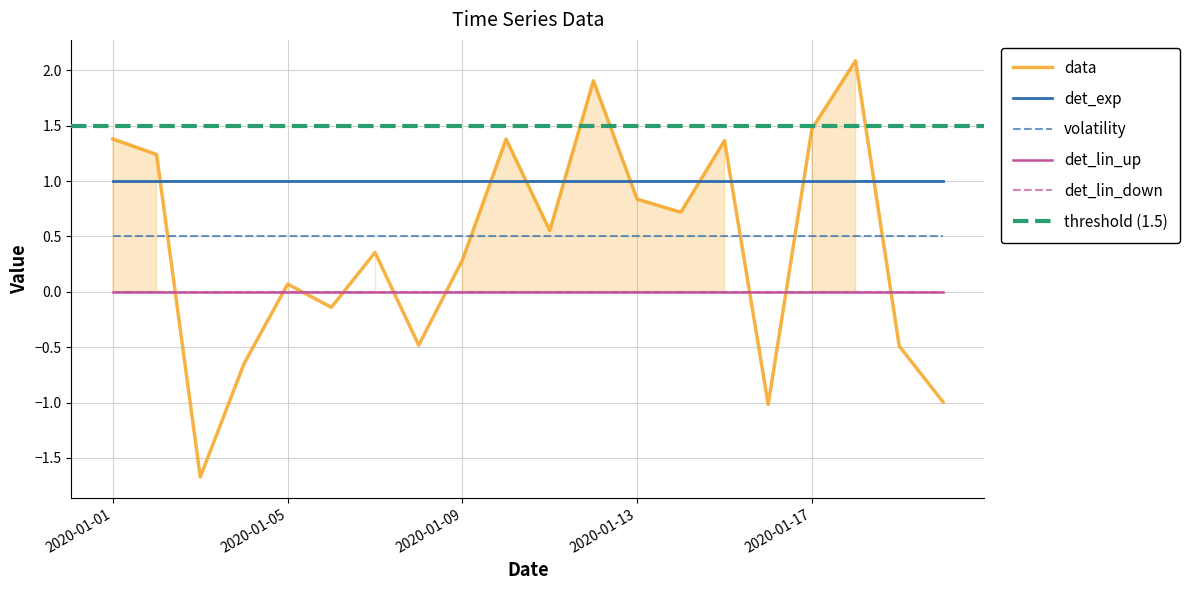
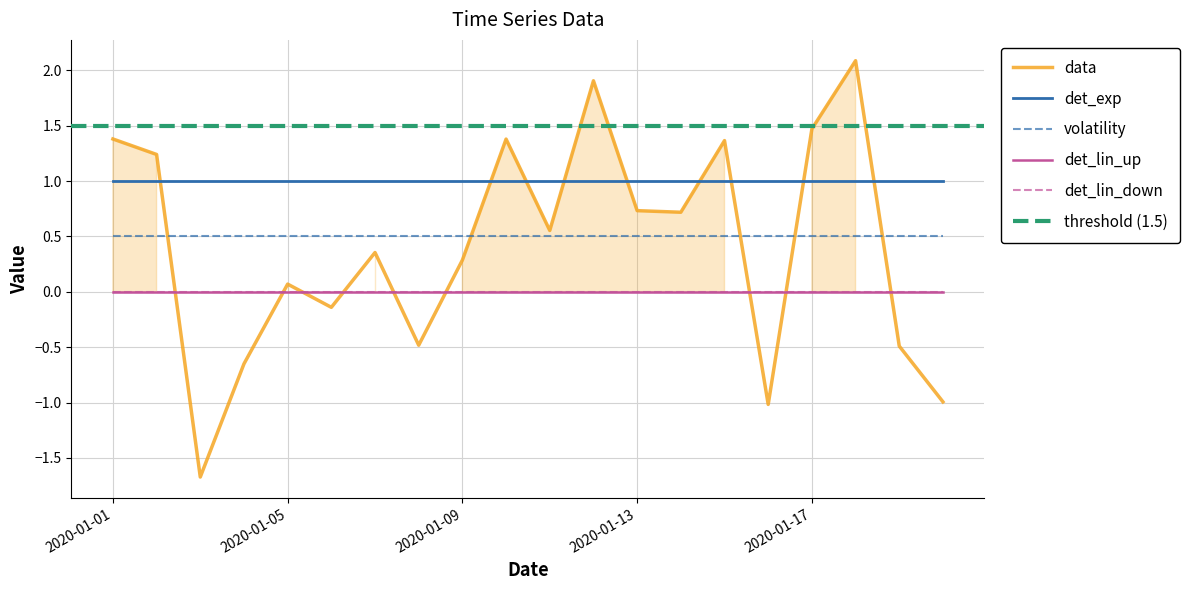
data, 2020-01-13: 0.84 -> 0.73
